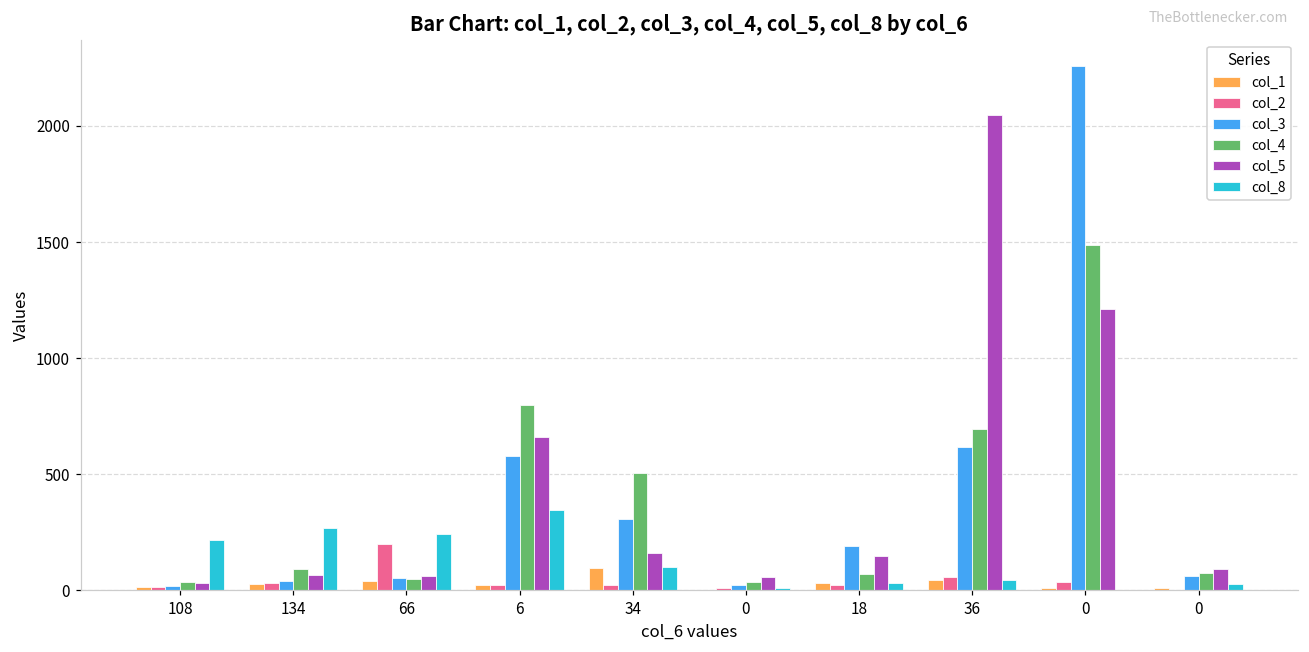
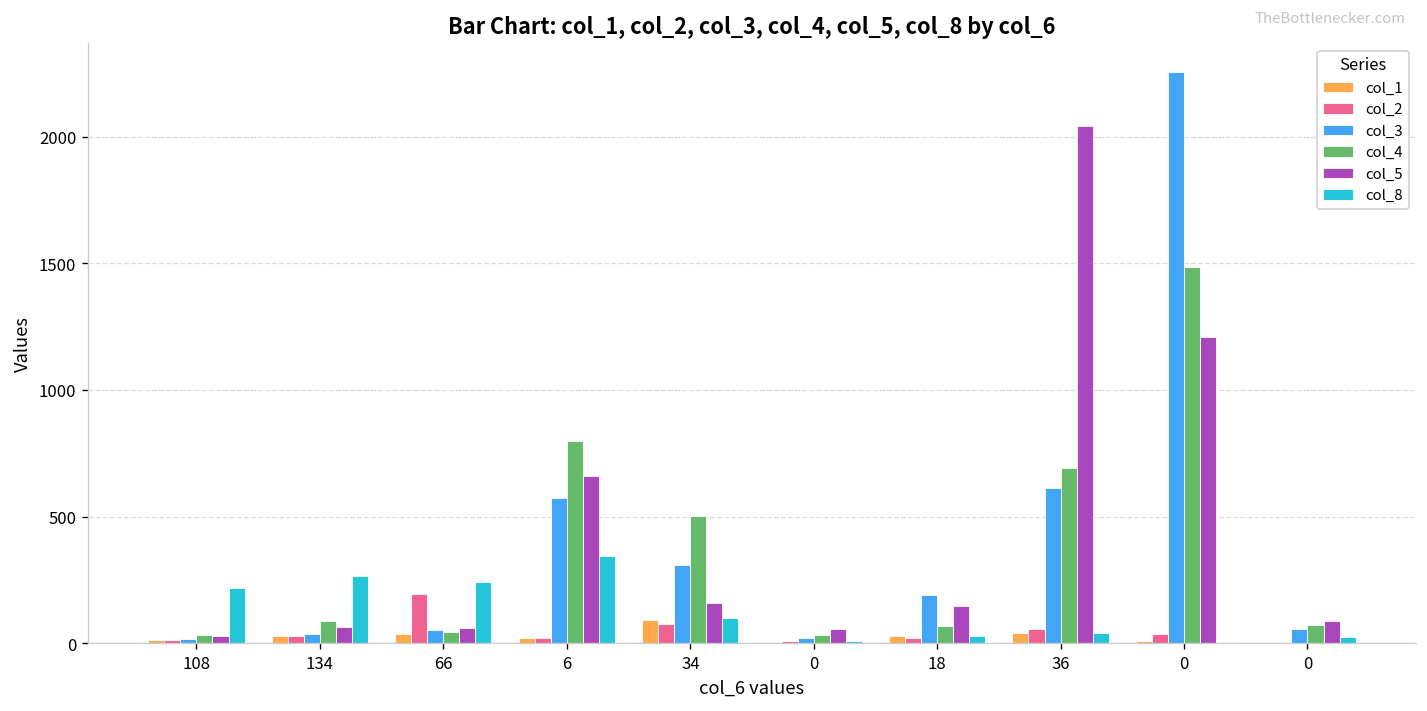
col_2, 34: 20 -> 80
